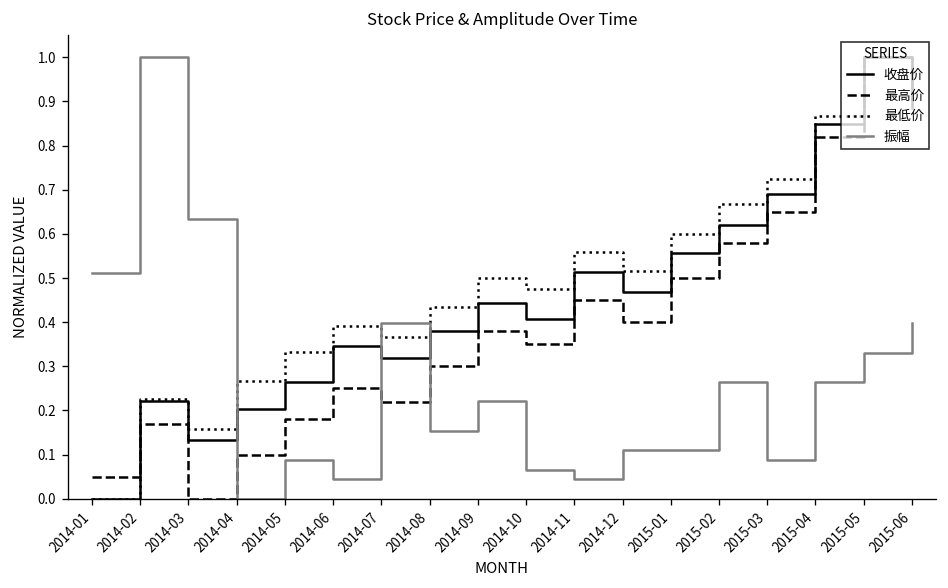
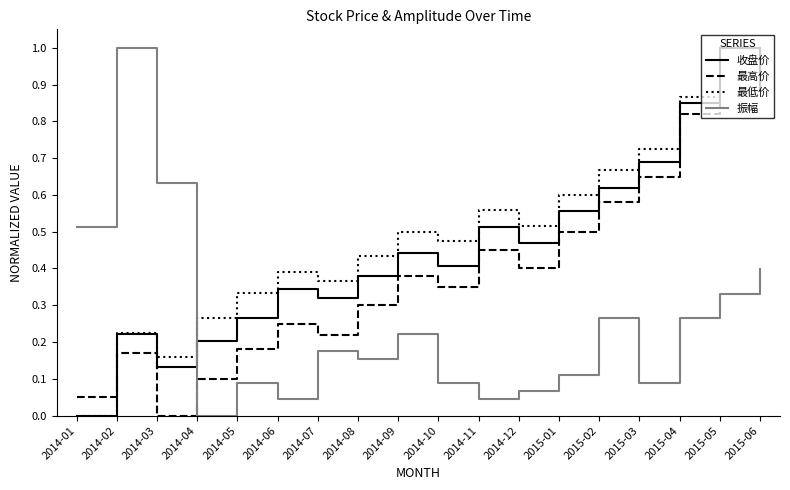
振幅, 2014-07: 0.40 -> 0.18
振幅, 2014-10: 0.07 -> 0.09
振幅, 2014-12: 0.11 -> 0.07
